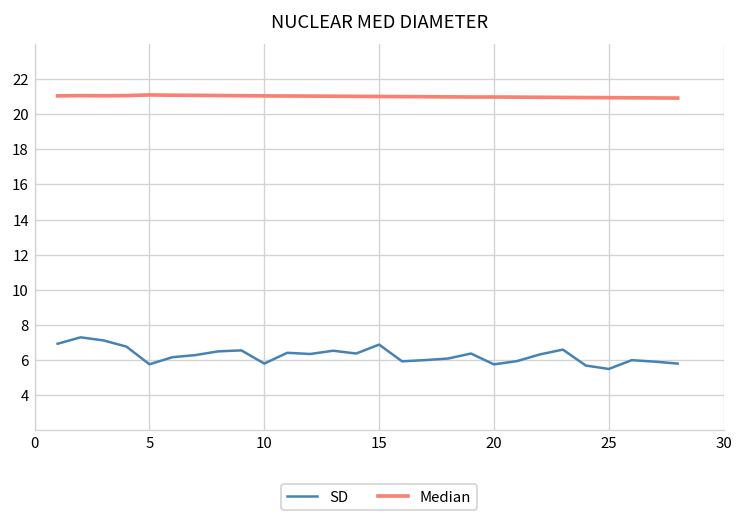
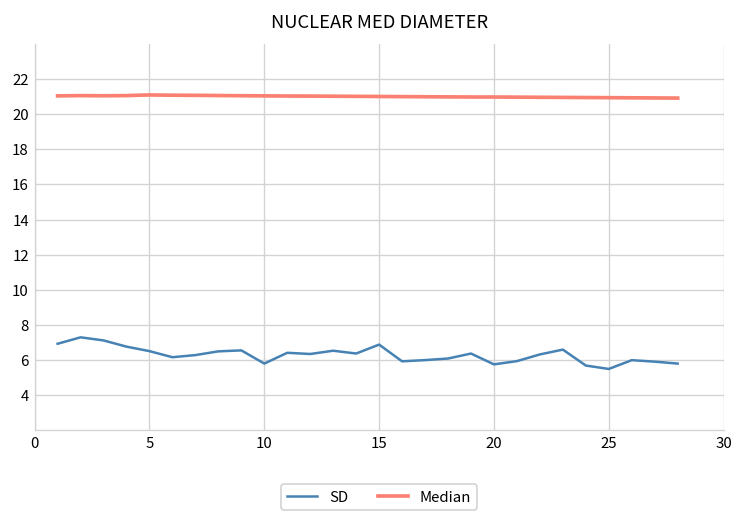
SD, 5: 5.8 -> 6.5
